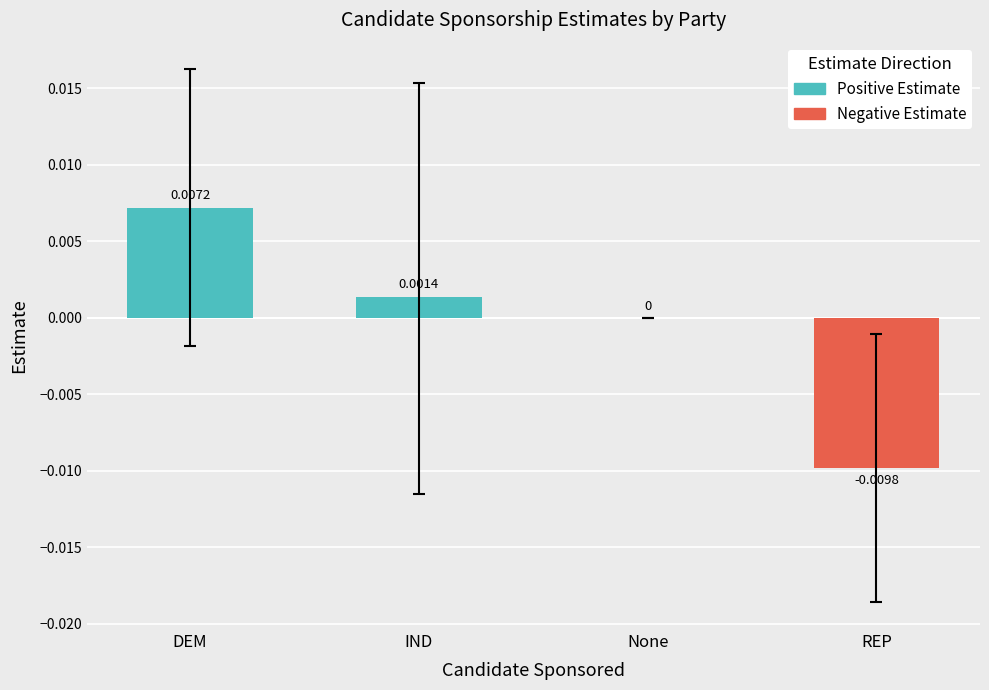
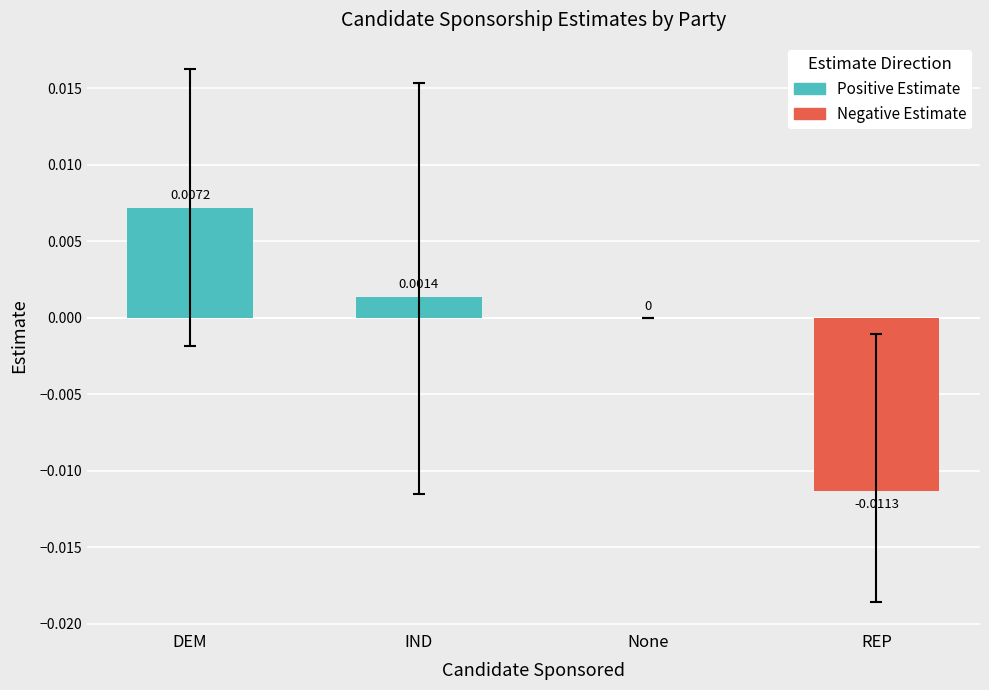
Negative Estimate, REP: -0.0098 -> -0.0113
